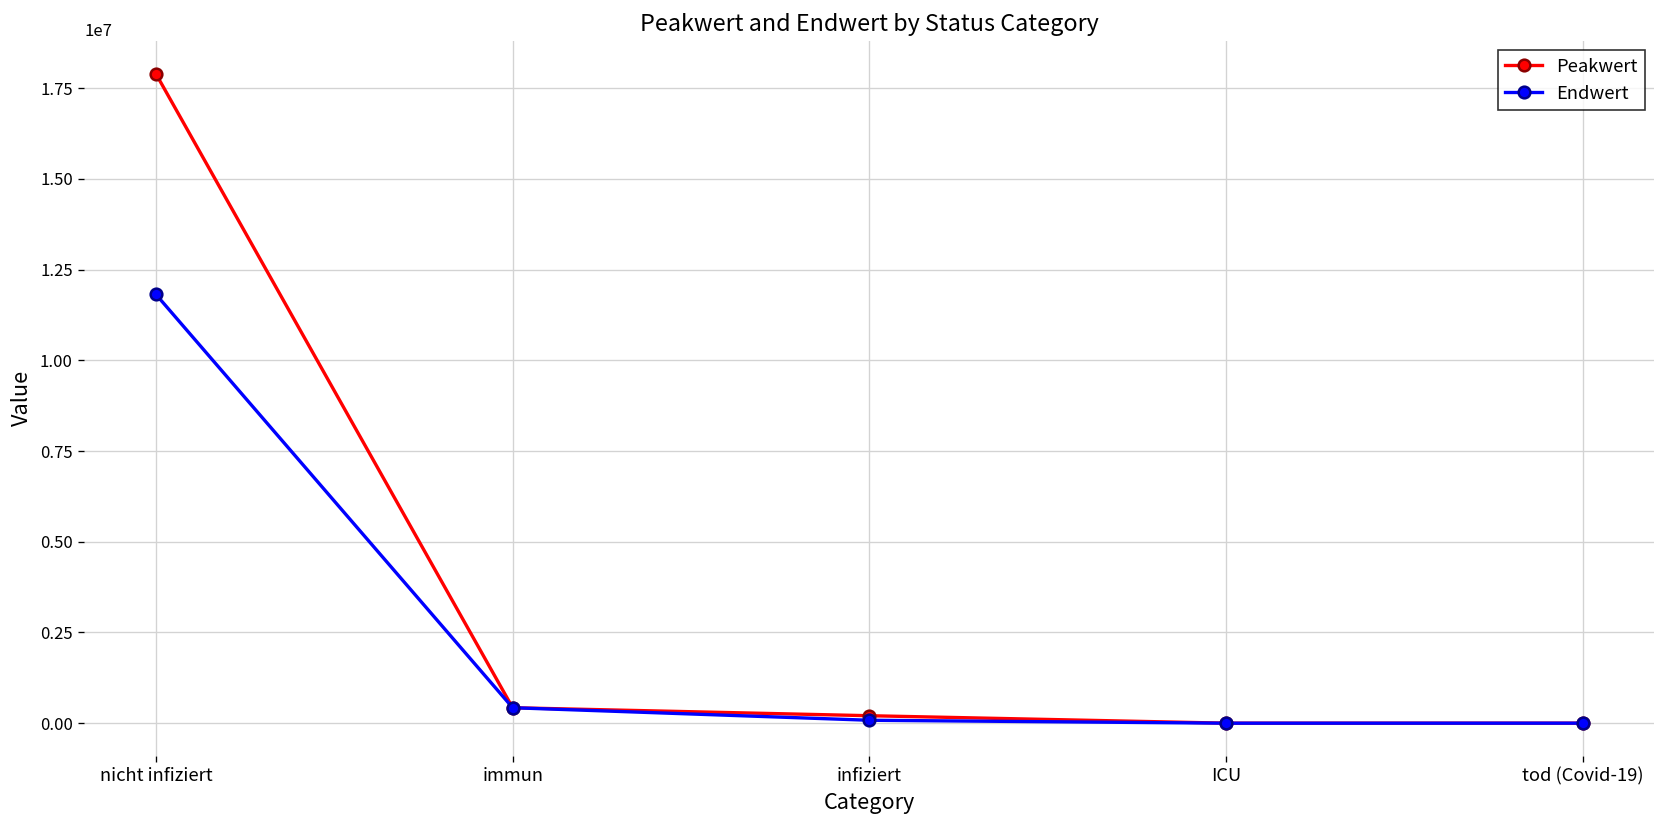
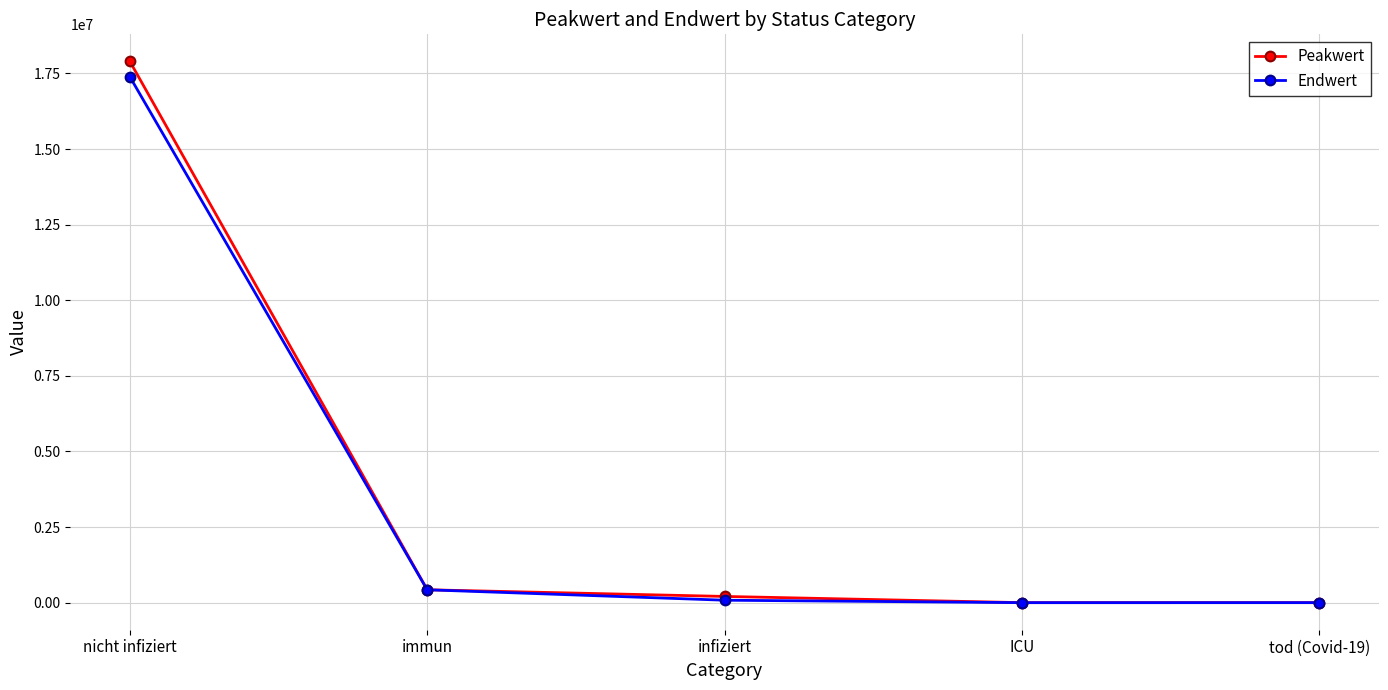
Endwert, nicht infiziert: 11800000 -> 17400000
